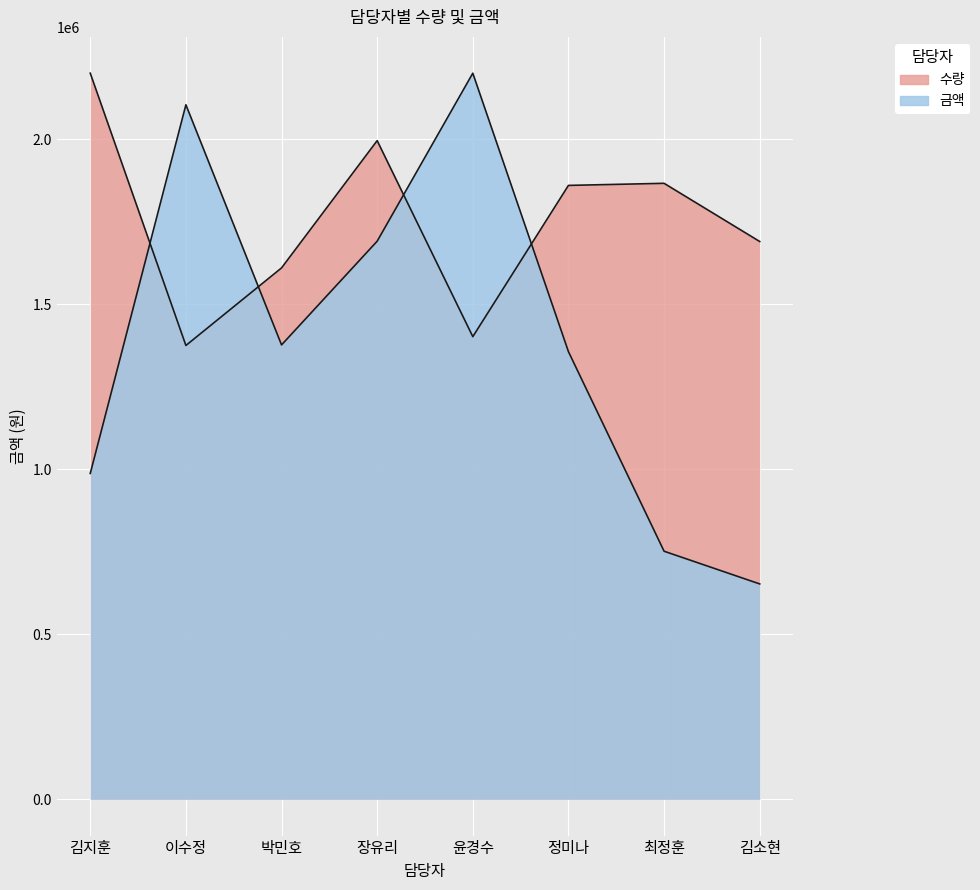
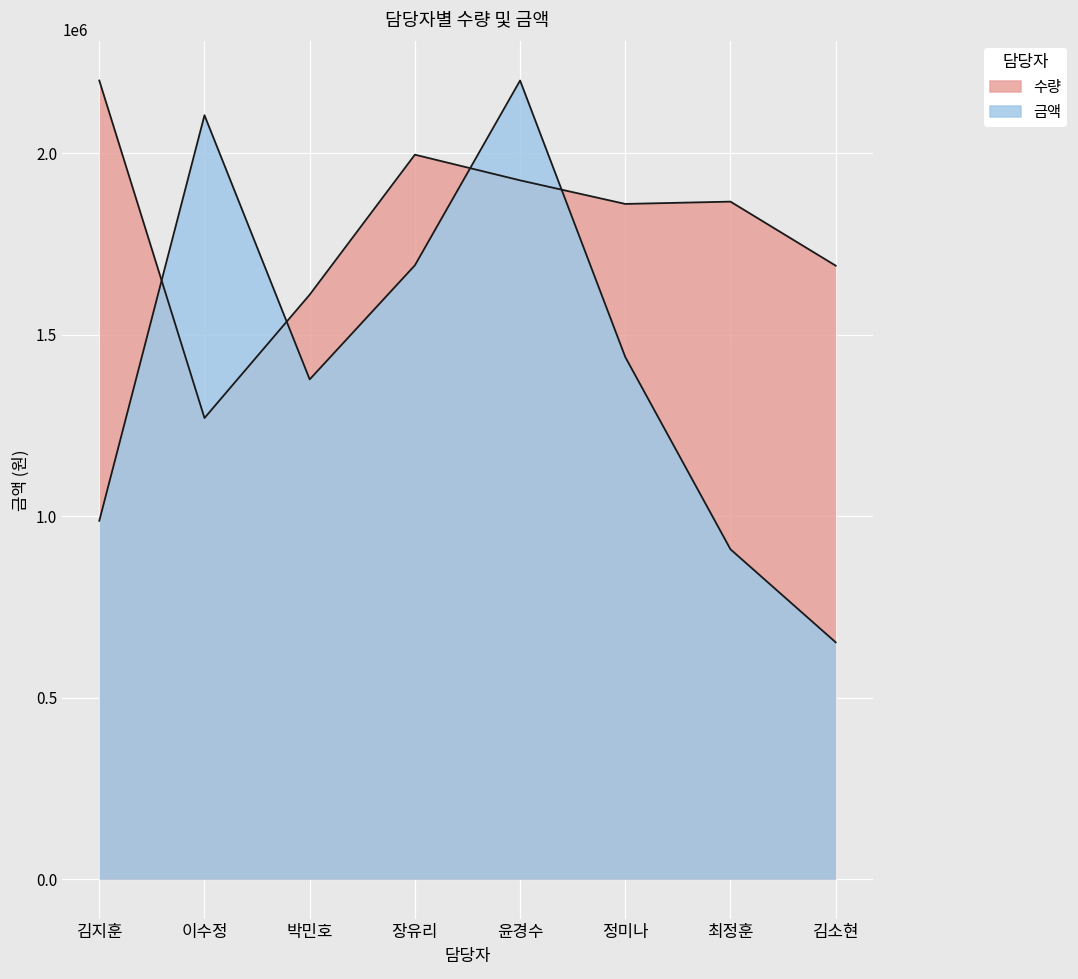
수량, 이수정: 1380000 -> 1270000
수량, 윤경수: 1400000 -> 1930000
금액, 정미나: 1360000 -> 1440000
금액, 최정훈: 750000 -> 910000
